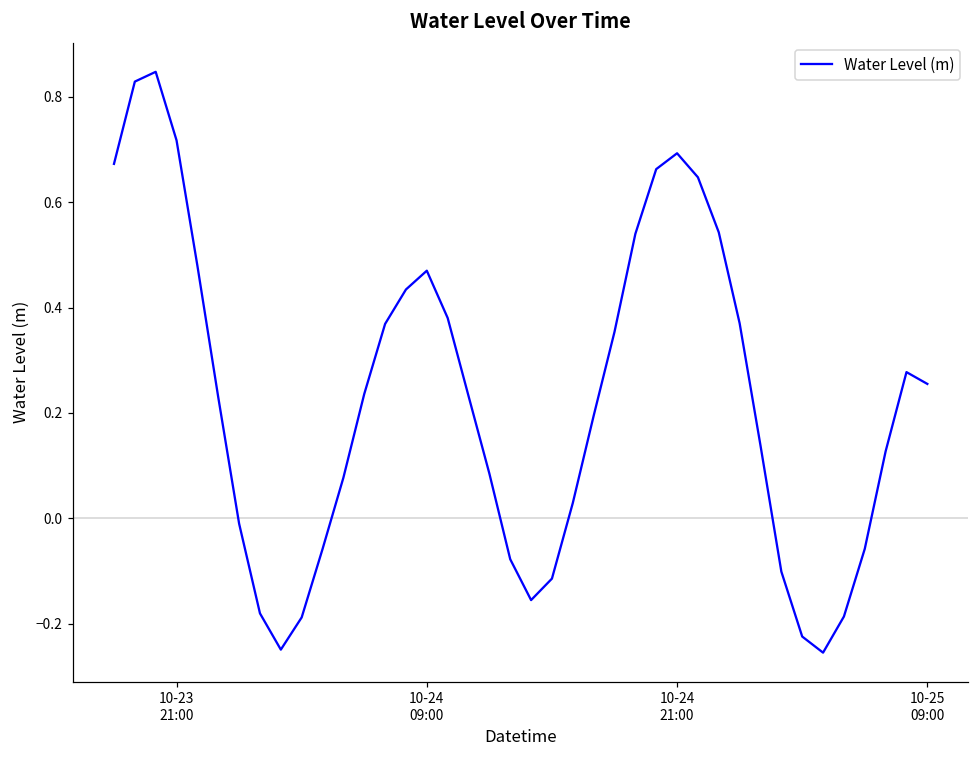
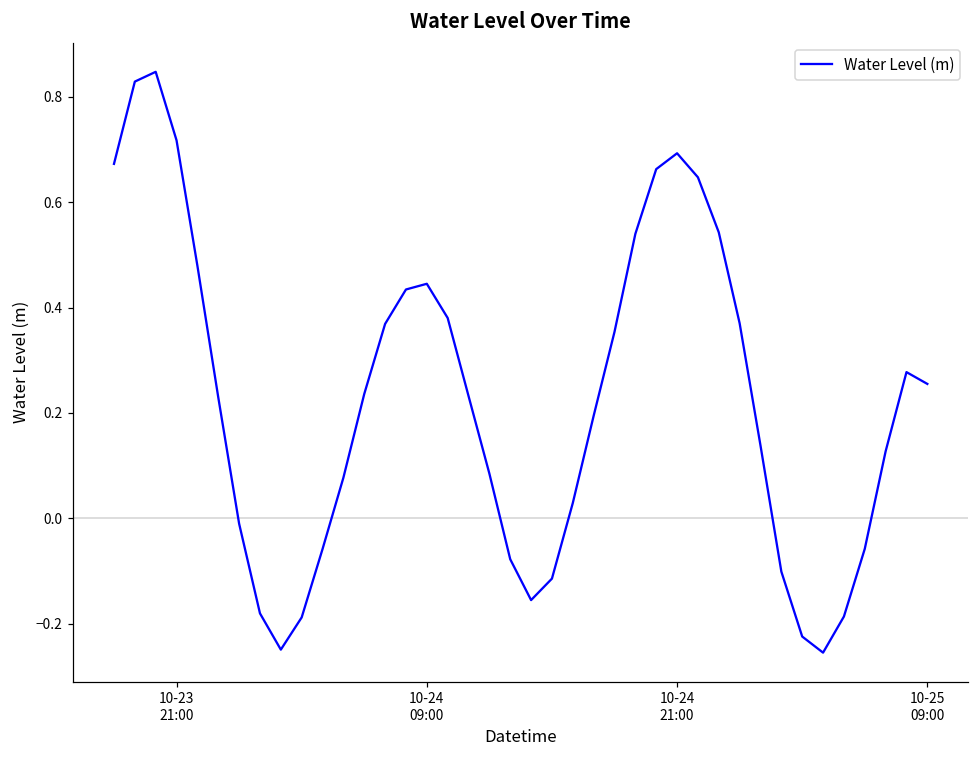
10-24 09:00: 0.47 -> 0.45
